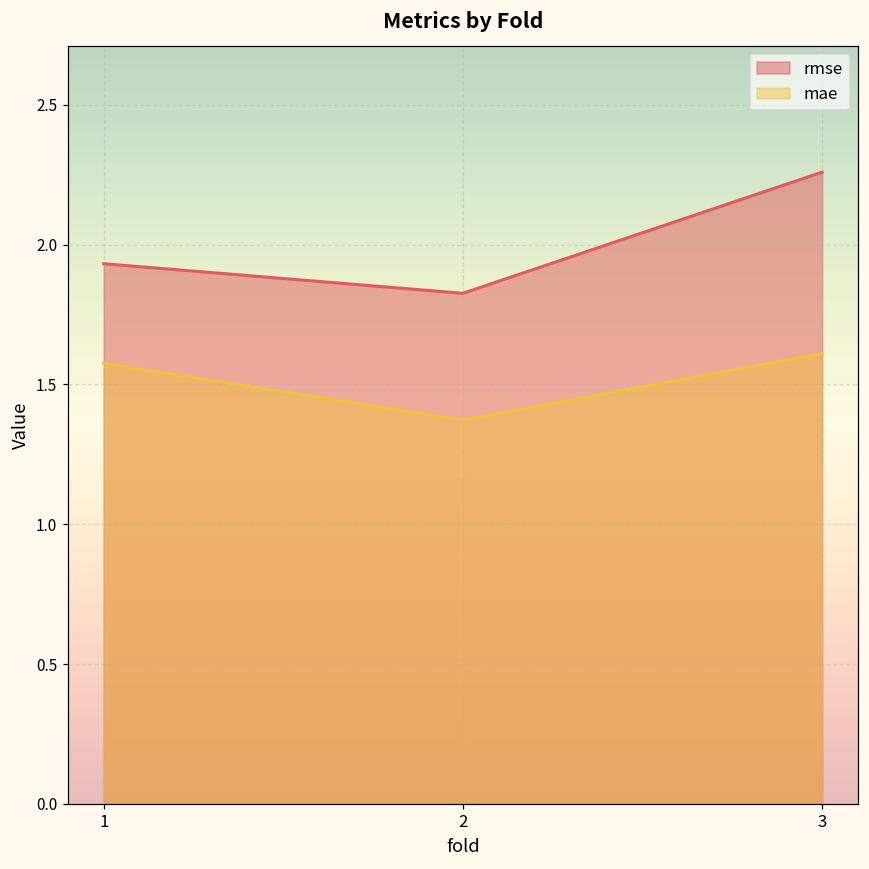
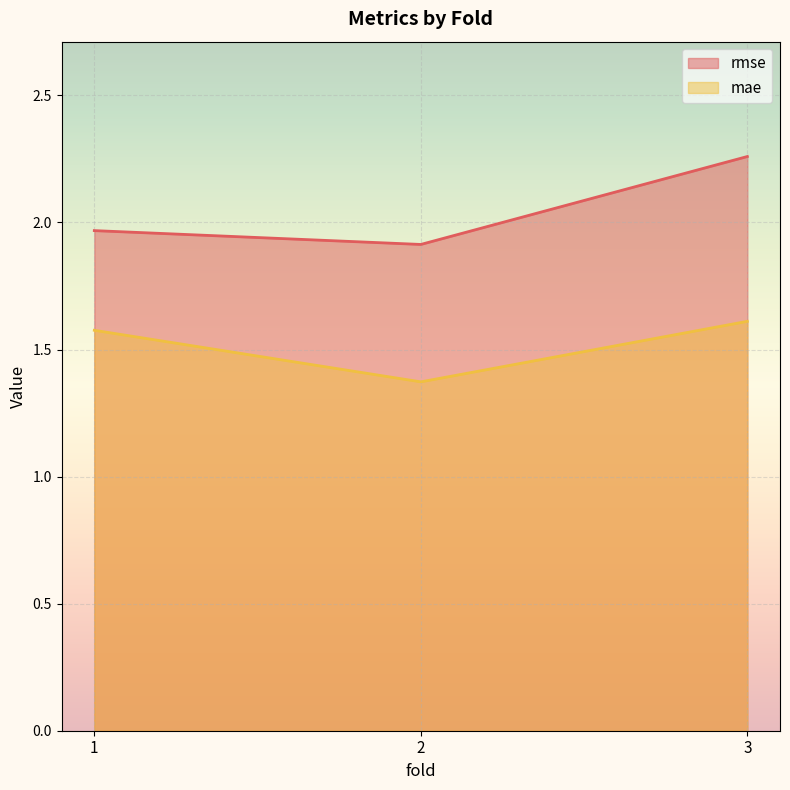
rmse, 1: 1.93 -> 1.97
rmse, 2: 1.83 -> 1.91
